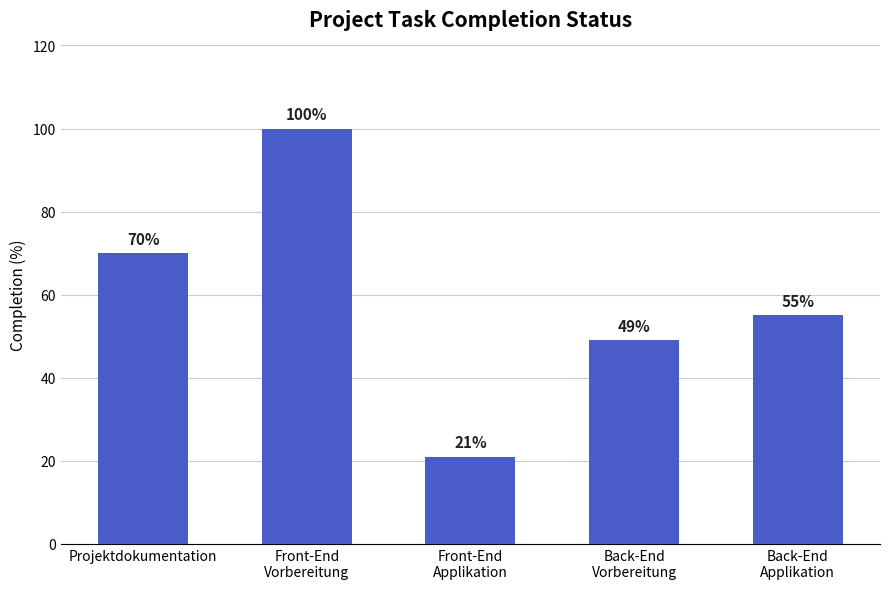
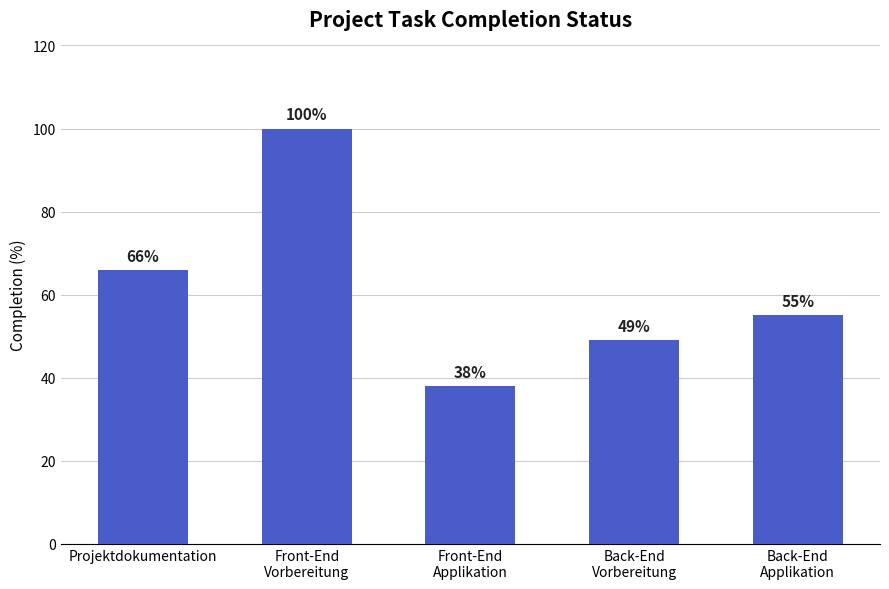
Projektdokumentation: 70% -> 66%
Front-End Applikation: 21% -> 38%
